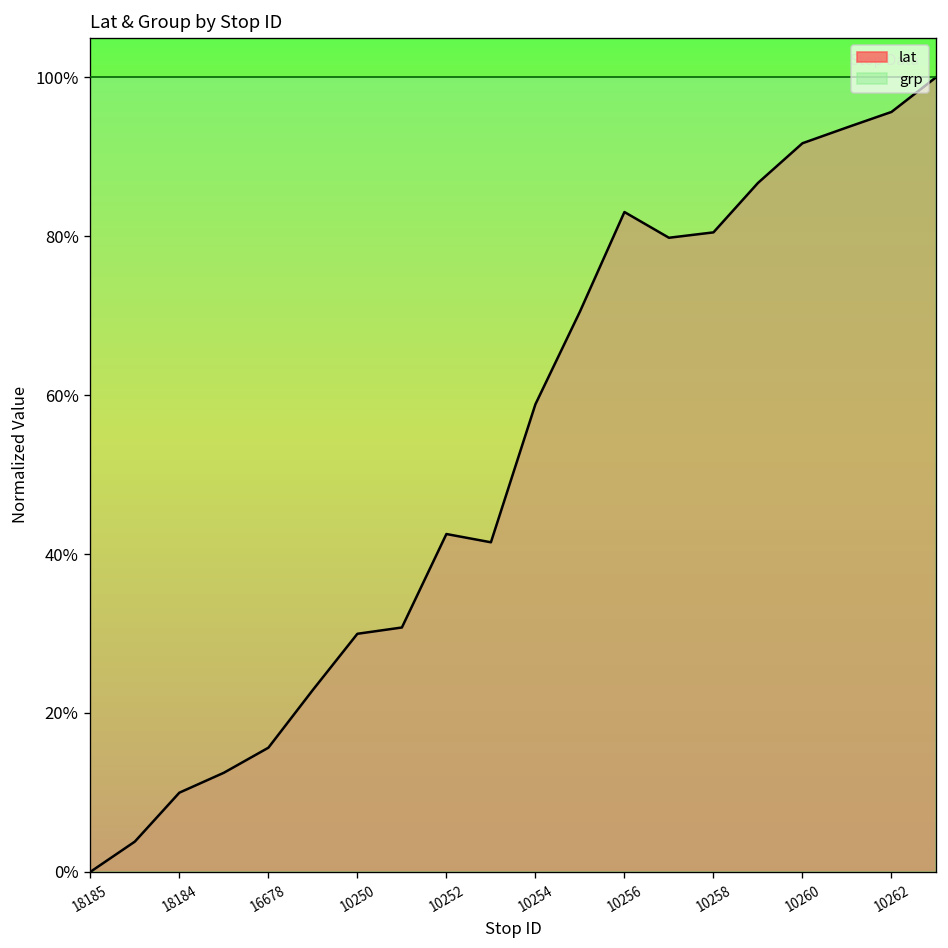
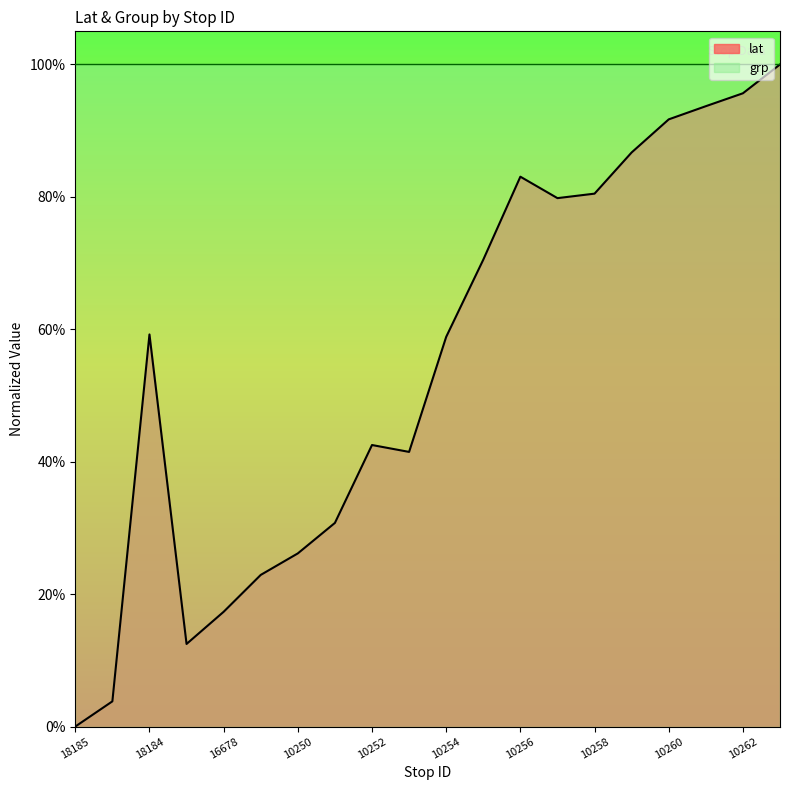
lat, 18184: 10% -> 59%
lat, 16678: 16% -> 17%
lat, 10250: 30% -> 26%
